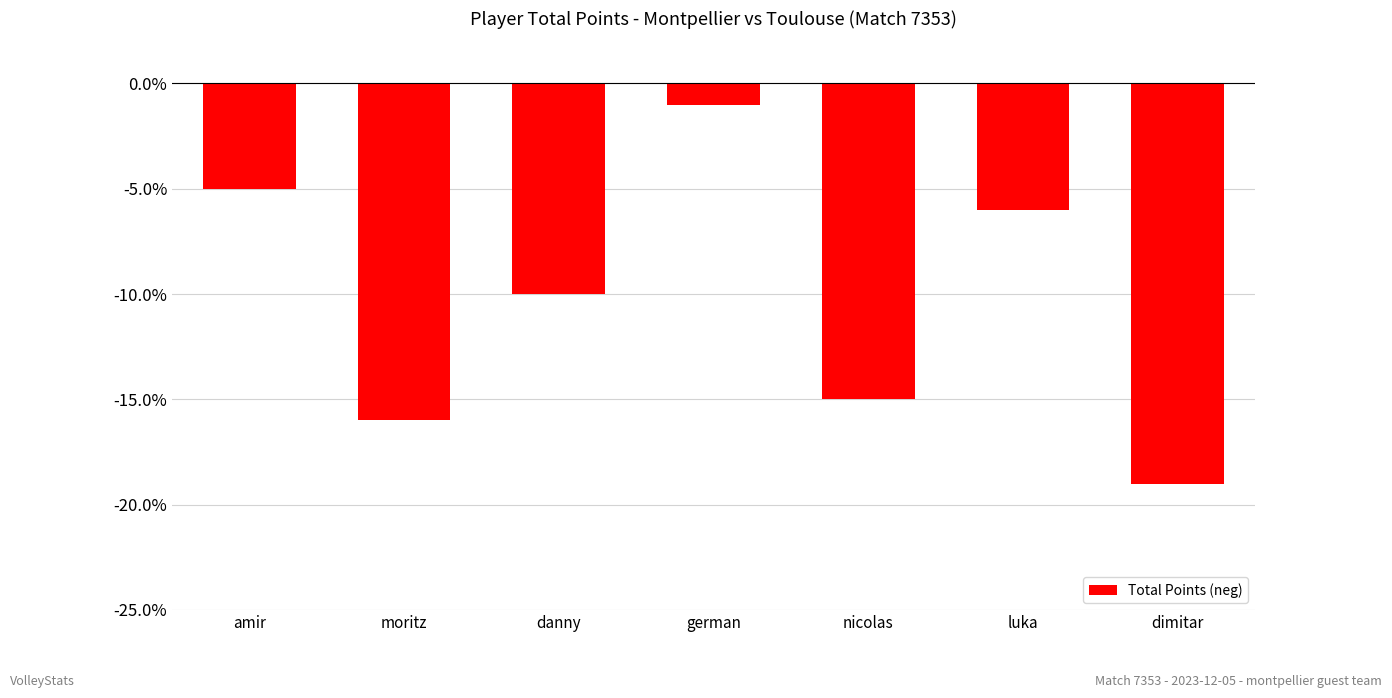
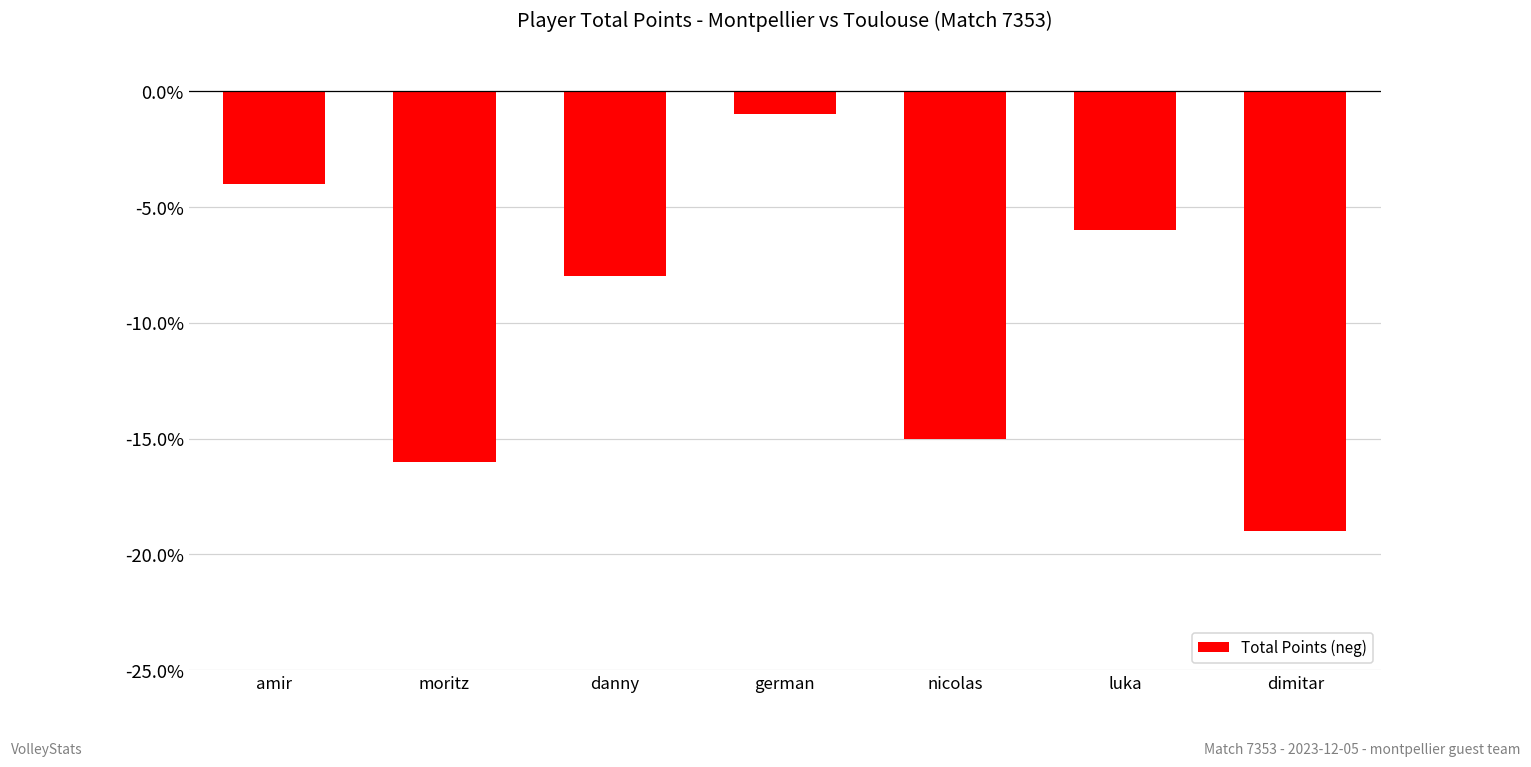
amir: -5.0% -> -4.0%
danny: -10.0% -> -8.0%
